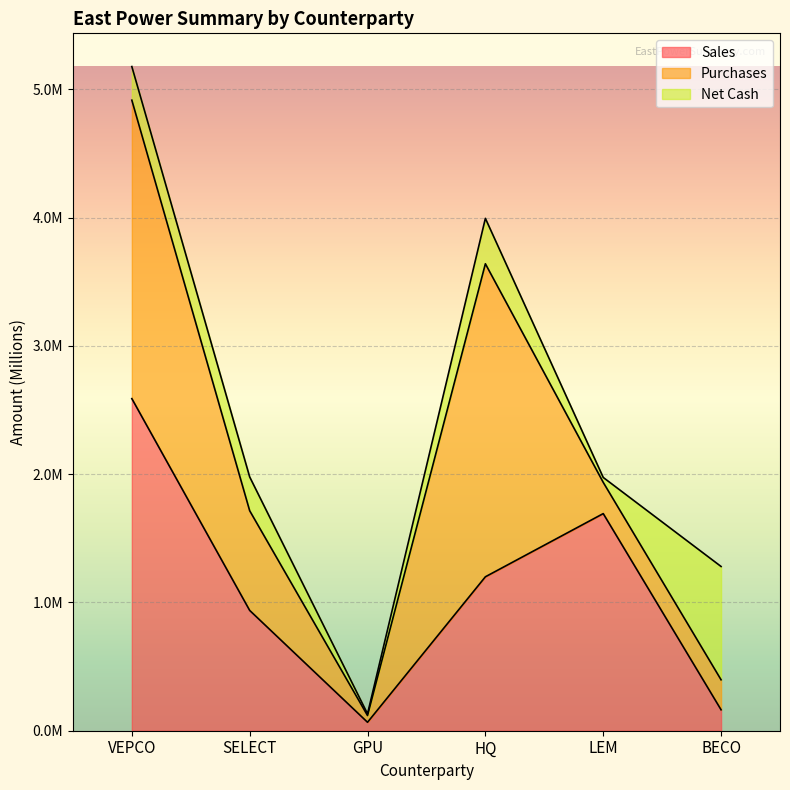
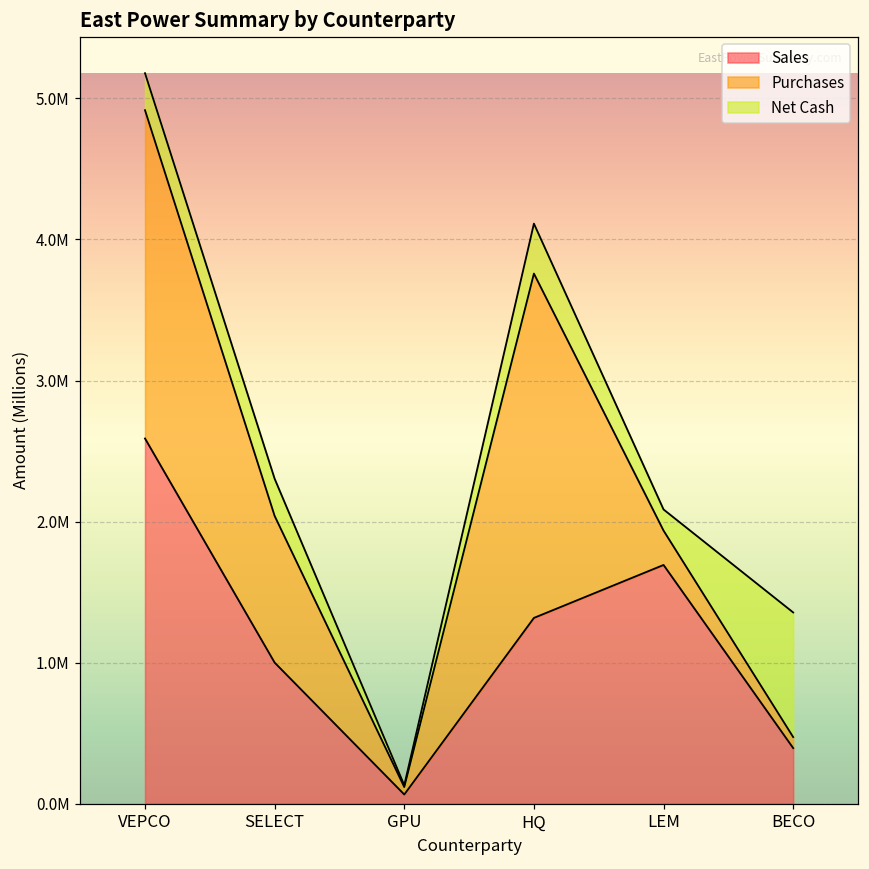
Sales, SELECT: 940000 -> 1000000
Purchases, SELECT: 780000 -> 1040000
Sales, HQ: 1200000 -> 1320000
Net Cash, LEM: 40000 -> 150000
Sales, BECO: 160000 -> 390000
Purchases, BECO: 230000 -> 80000
